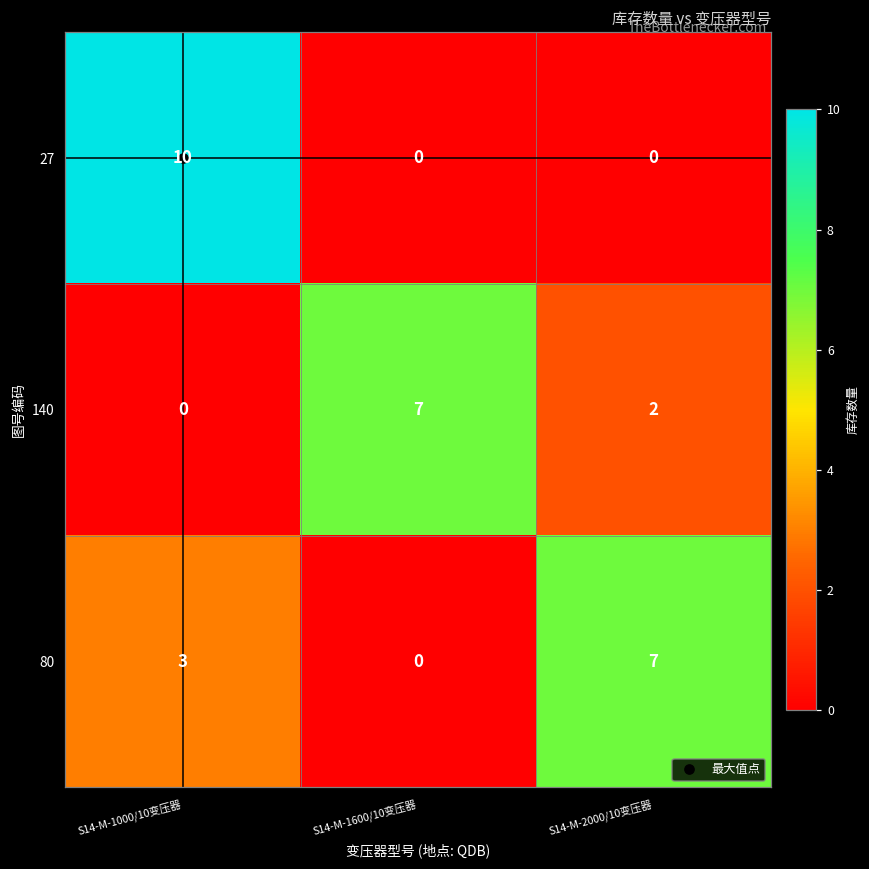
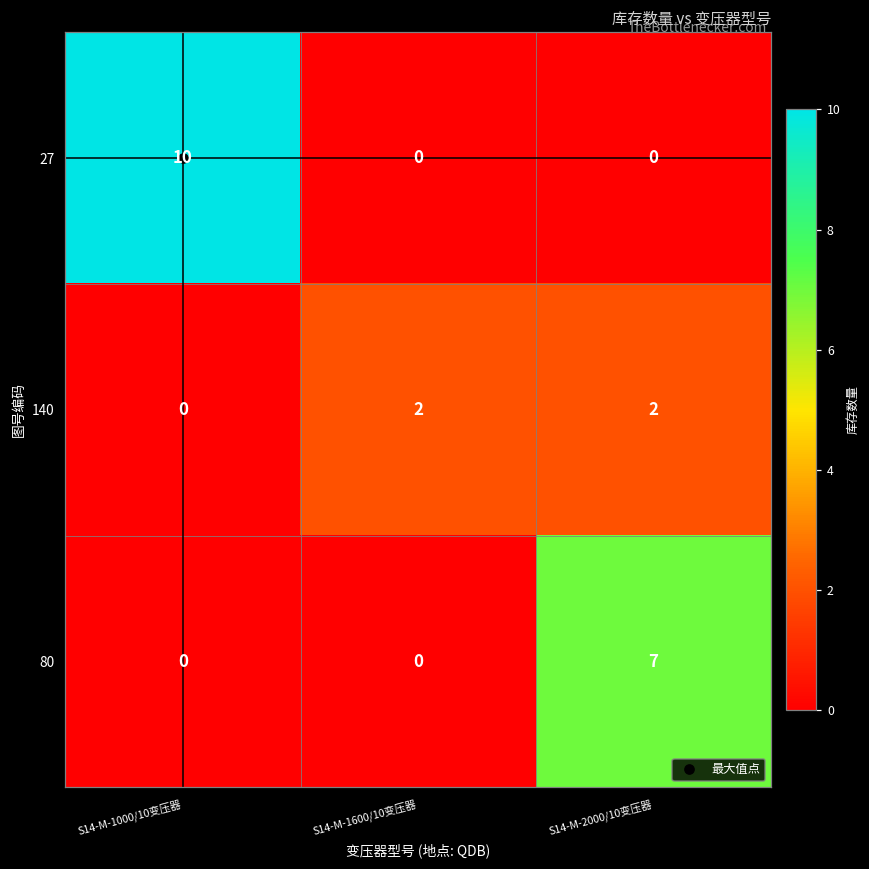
140, S14-M-1600/10变压器: 7 -> 2
80, S14-M-1000/10变压器: 3 -> 0
